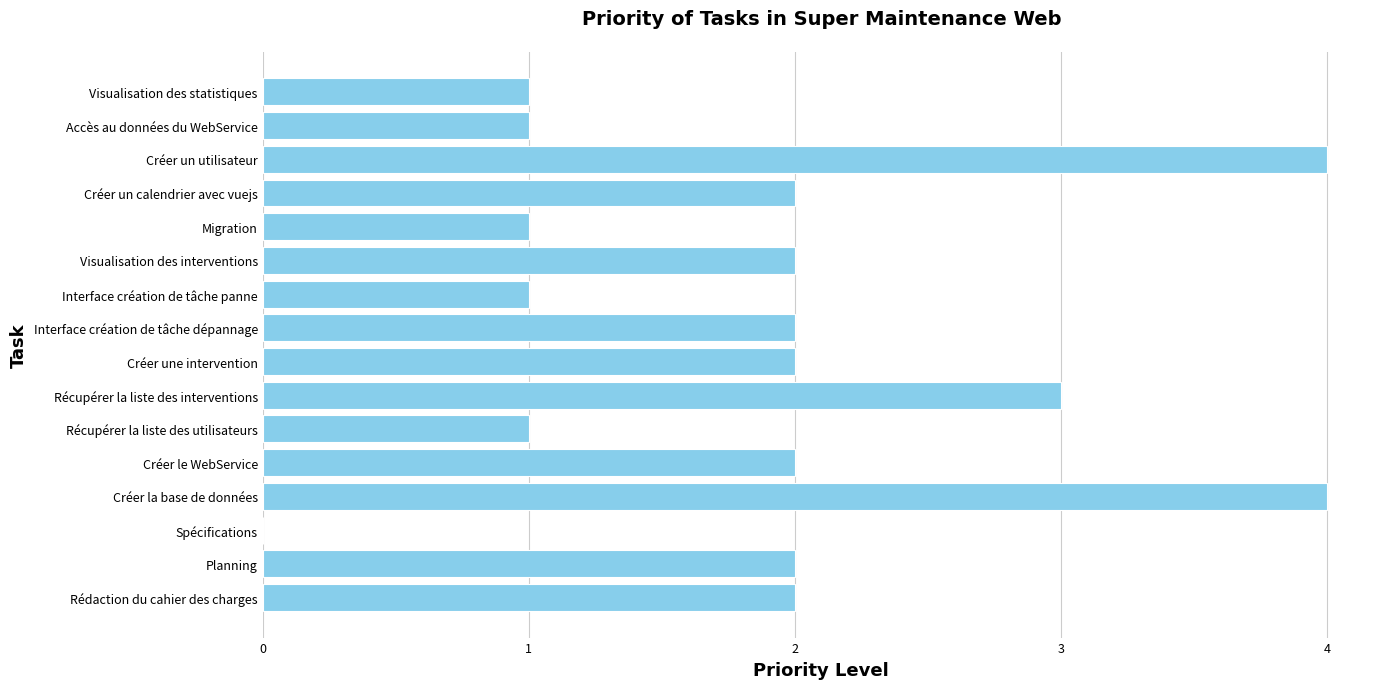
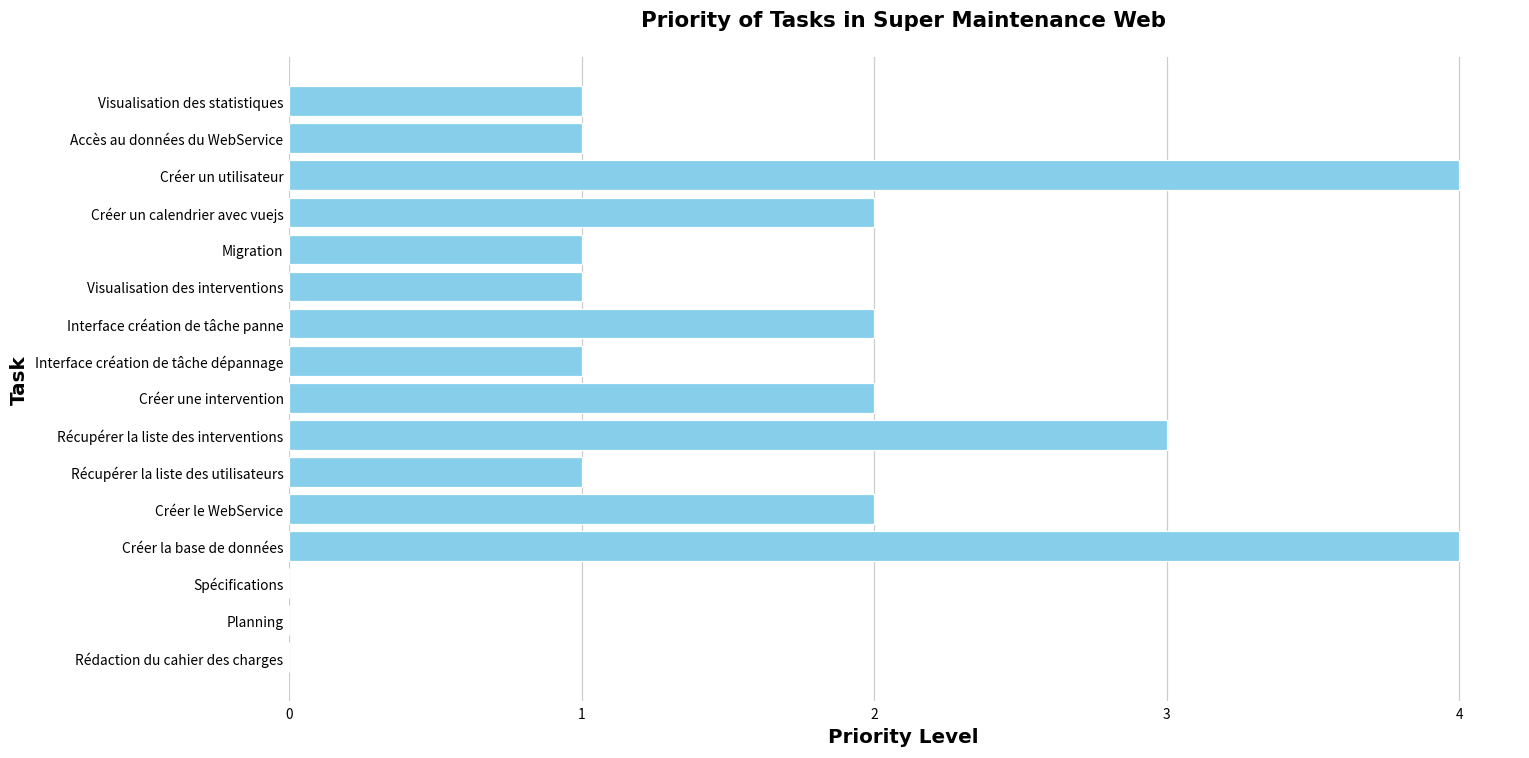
Visualisation des interventions: 2 -> 1
Interface création de tâche panne: 1 -> 2
Interface création de tâche dépannage: 2 -> 1
Planning: 2 -> 0
Rédaction du cahier des charges: 2 -> 0
